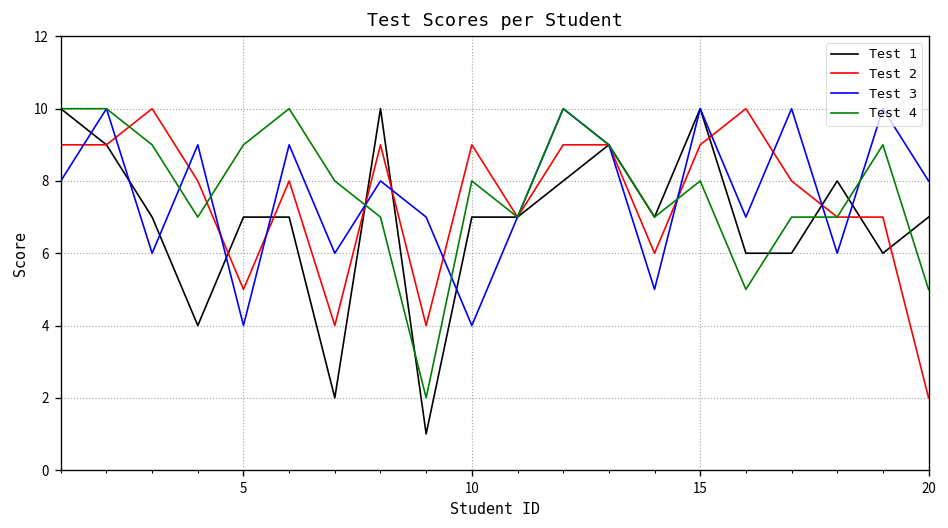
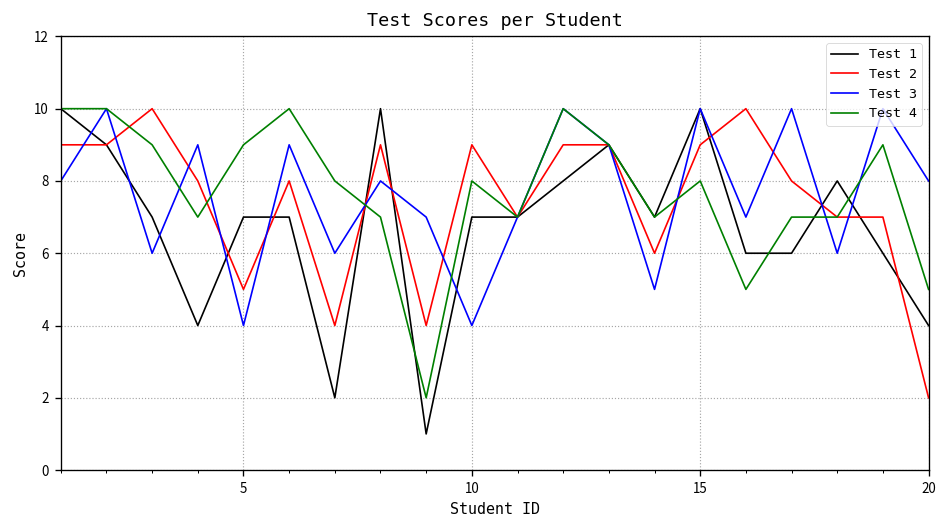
Test 1, 20: 7 -> 4
